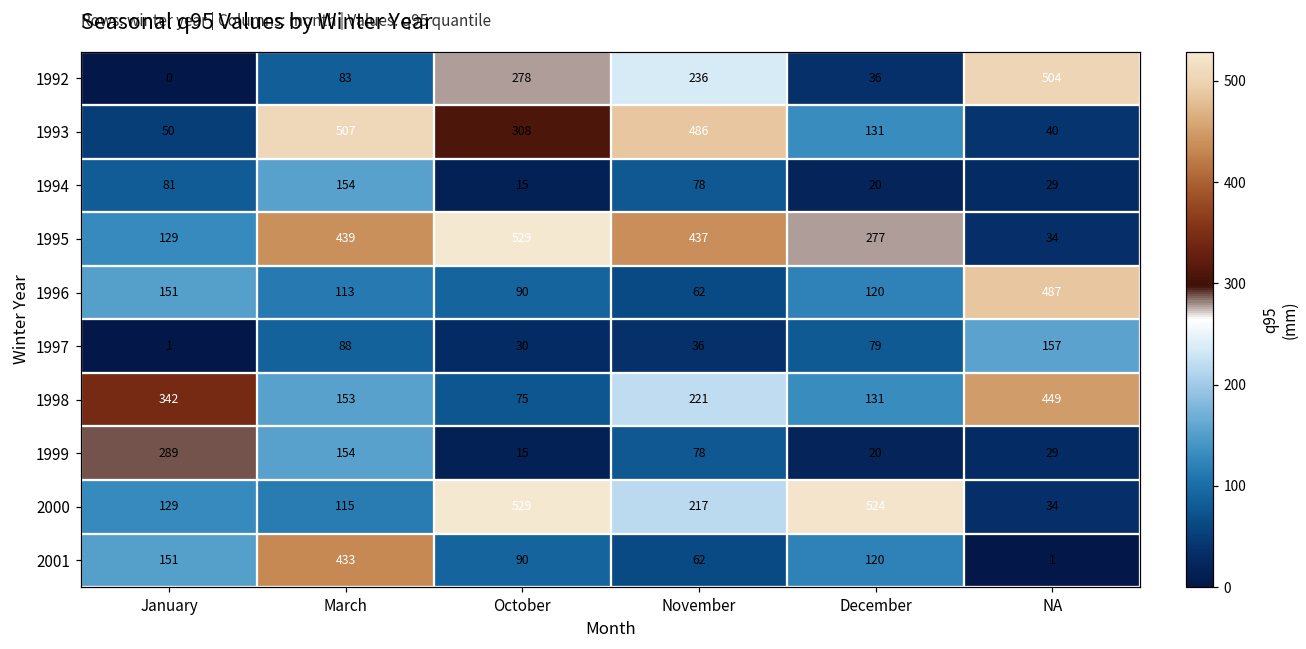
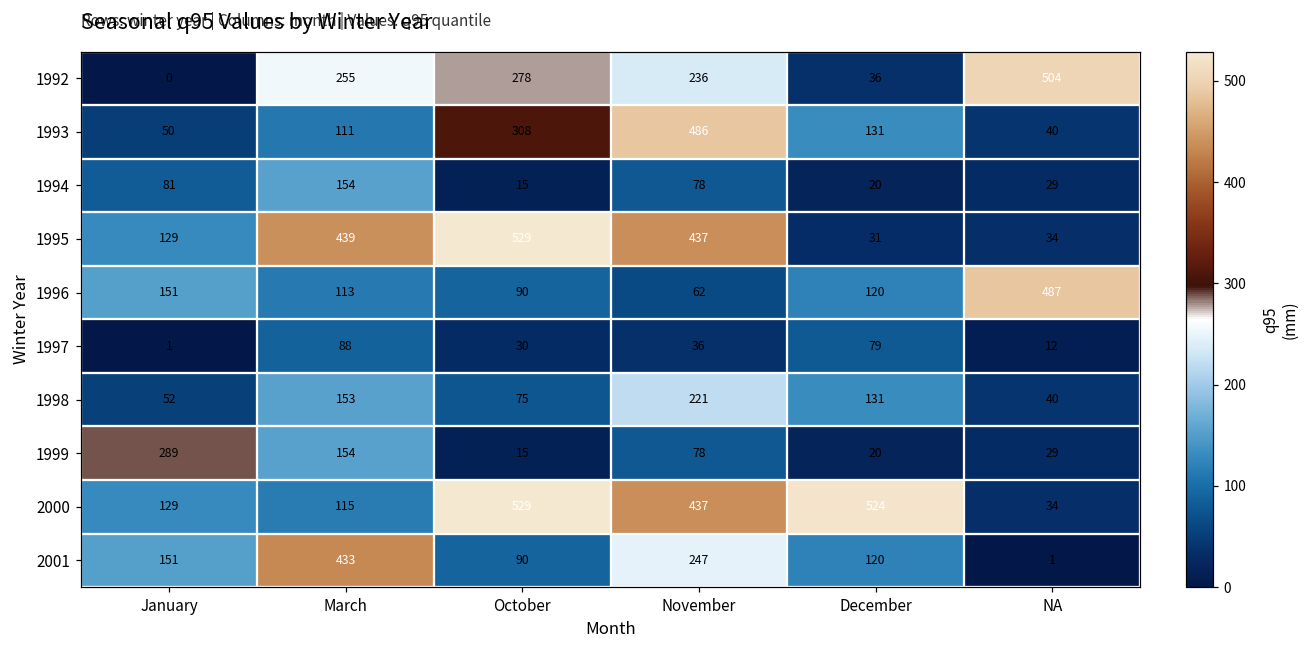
1992, March: 83 -> 255
1993, March: 507 -> 111
1995, December: 277 -> 31
1997, NA: 157 -> 12
1998, January: 342 -> 52
1998, NA: 449 -> 40
2000, November: 217 -> 437
2001, November: 62 -> 247
